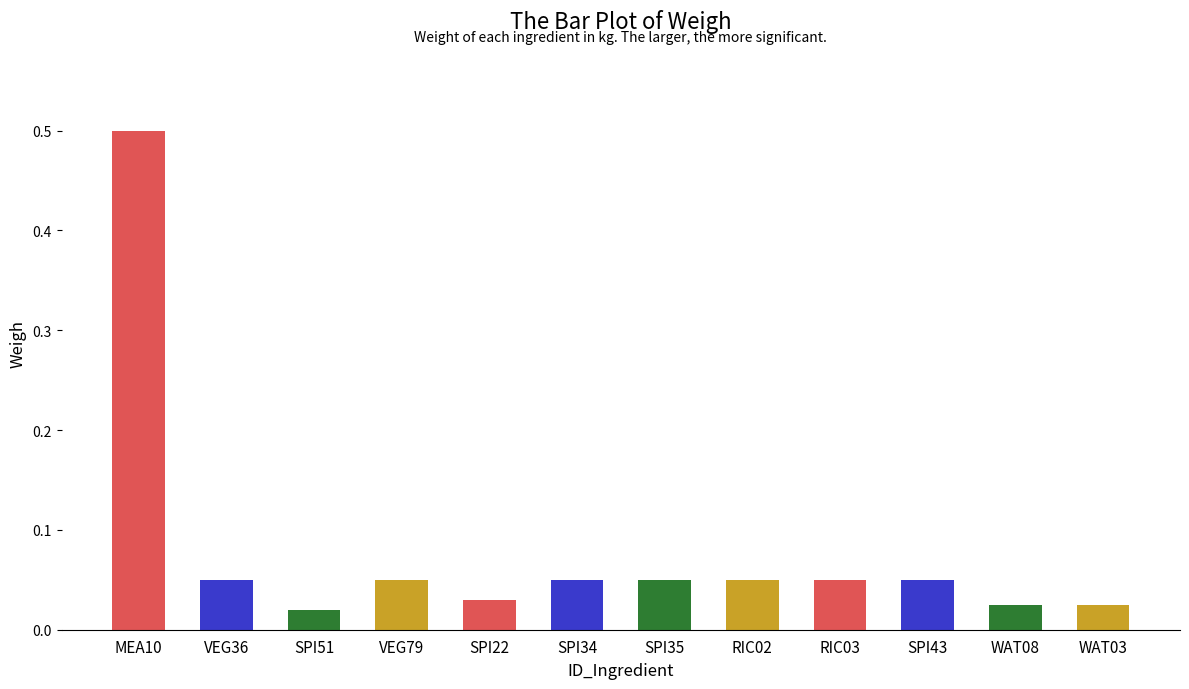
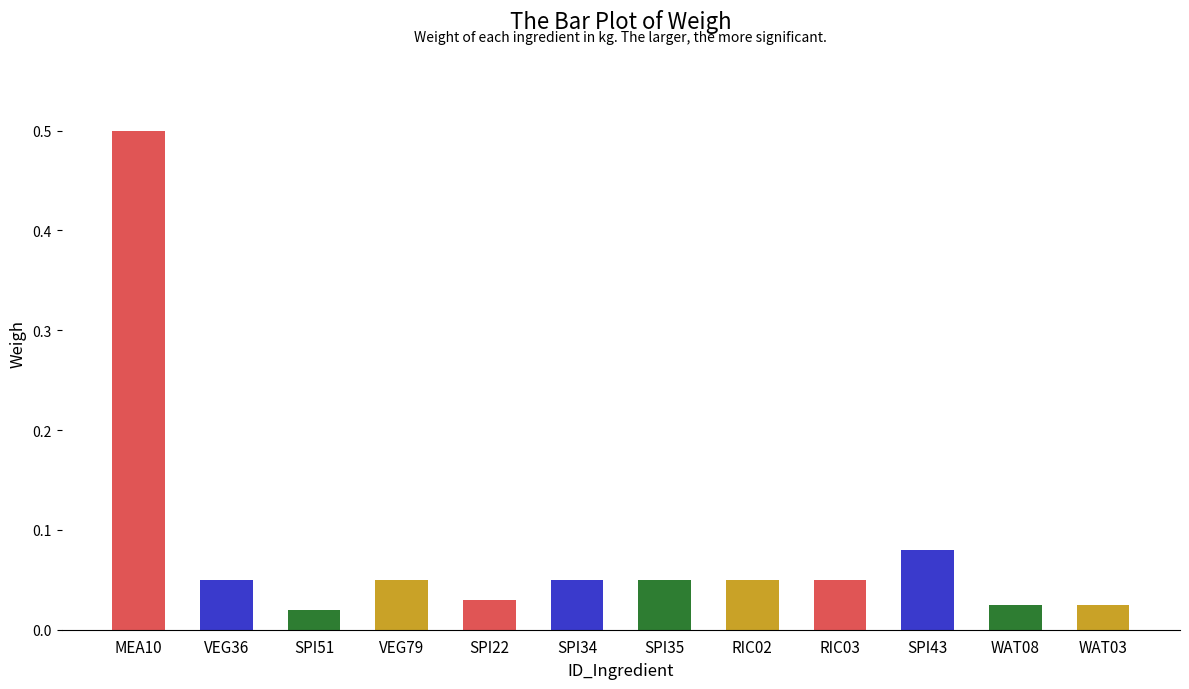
SPI43: 0.05 -> 0.08
